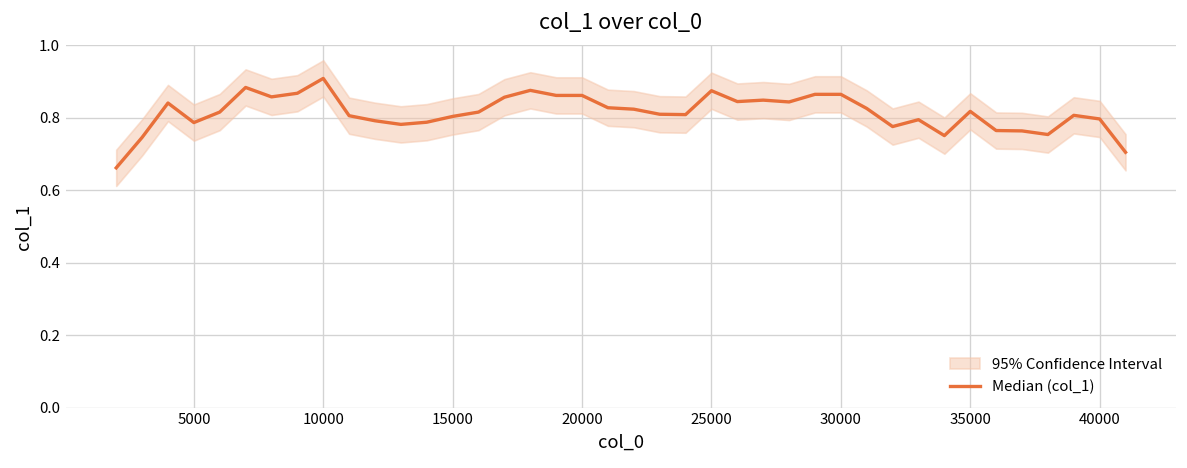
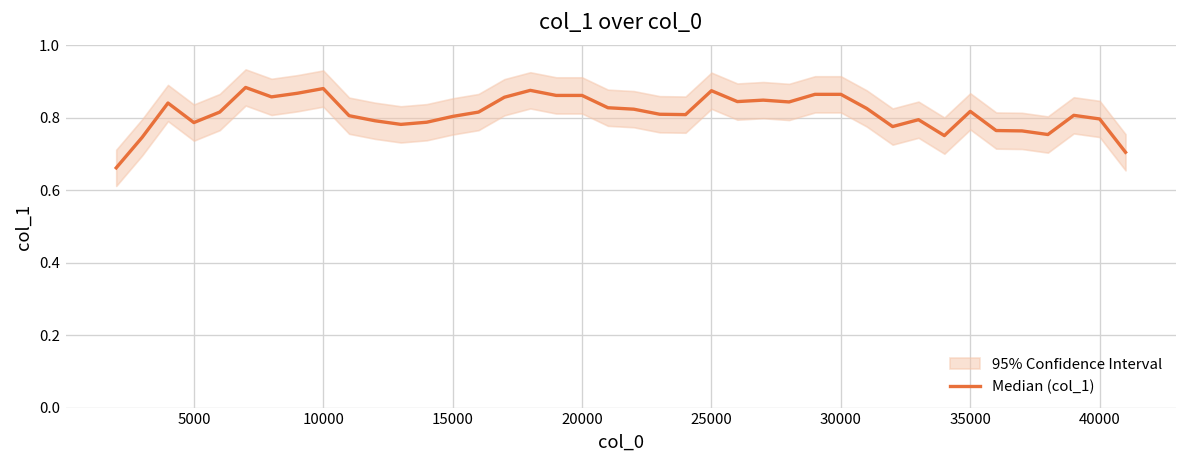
Median (col_1), 10000: 0.91 -> 0.88
